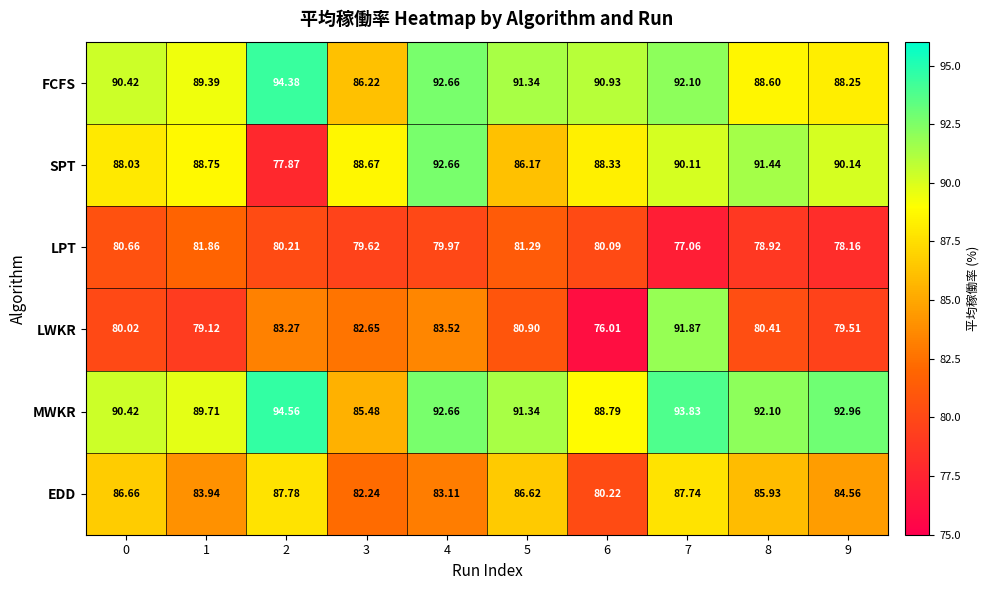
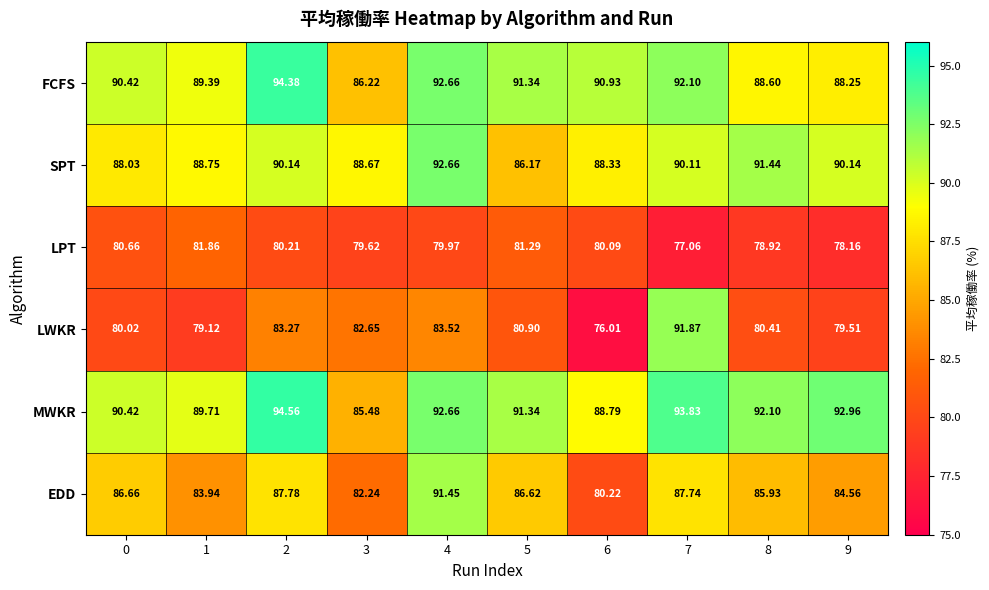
SPT, 2: 77.87 -> 90.14
EDD, 4: 83.11 -> 91.45
